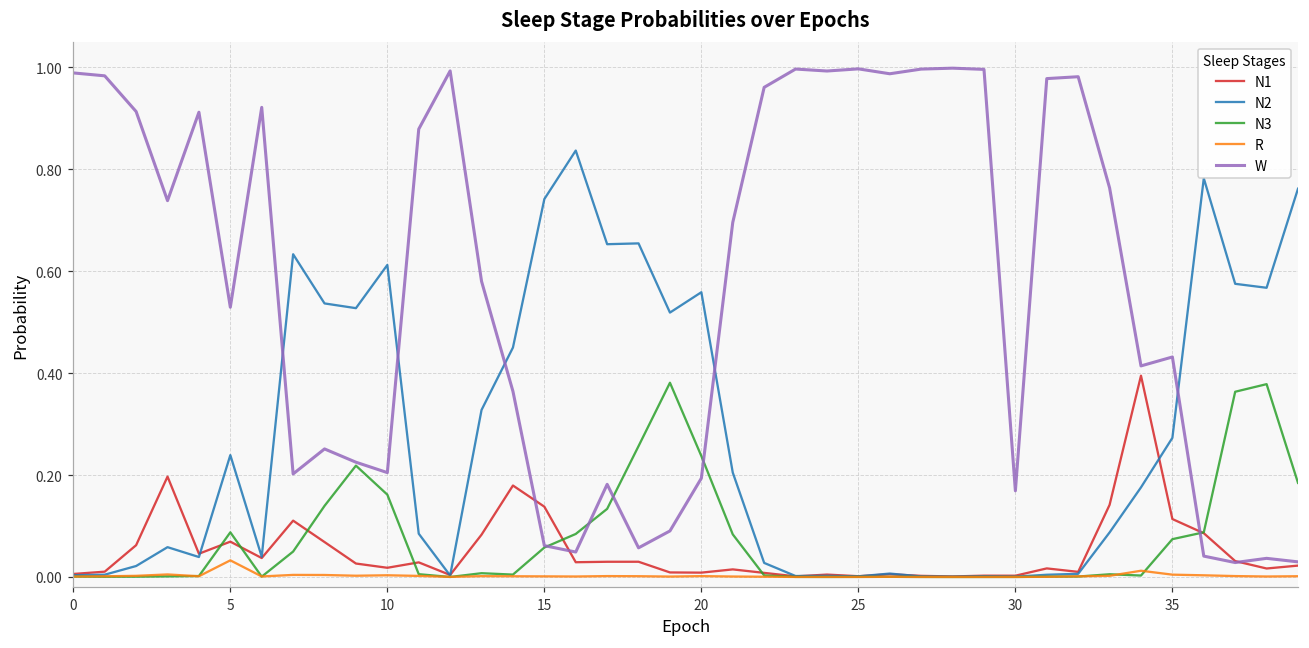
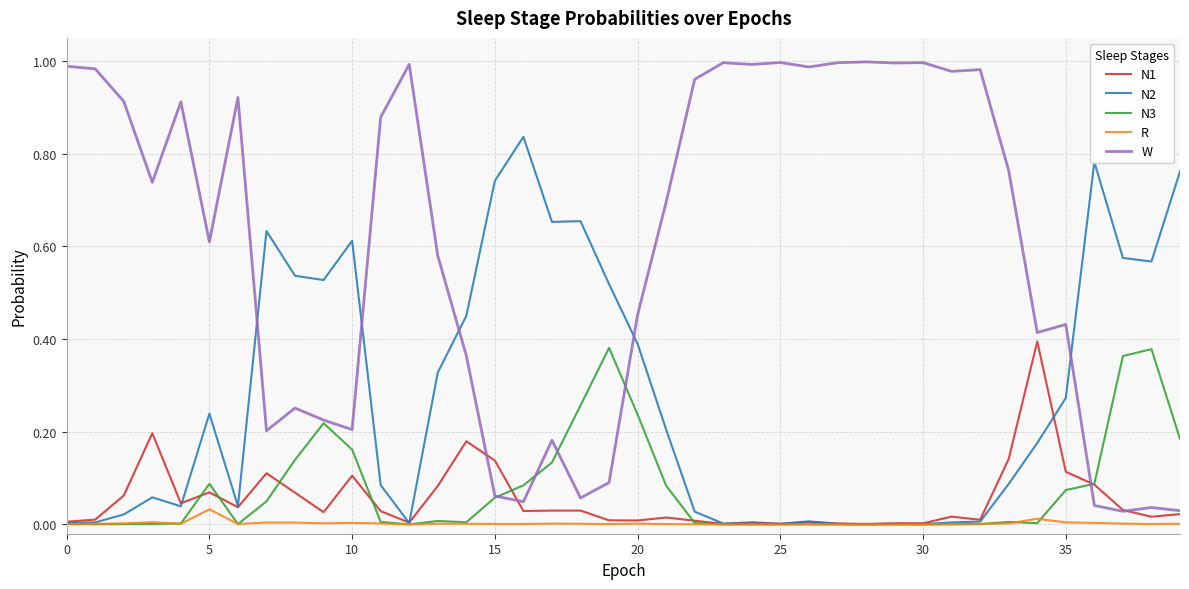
W, 5: 0.53 -> 0.61
N1, 10: 0.02 -> 0.11
N2, 20: 0.56 -> 0.39
W, 20: 0.19 -> 0.45
W, 30: 0.17 -> 1.00
